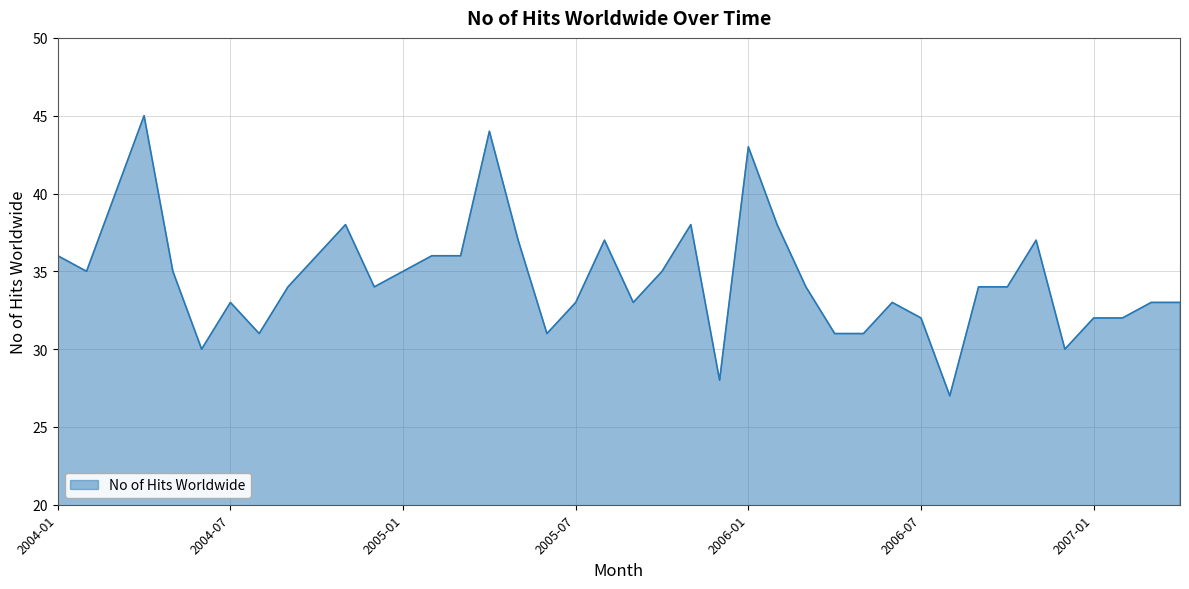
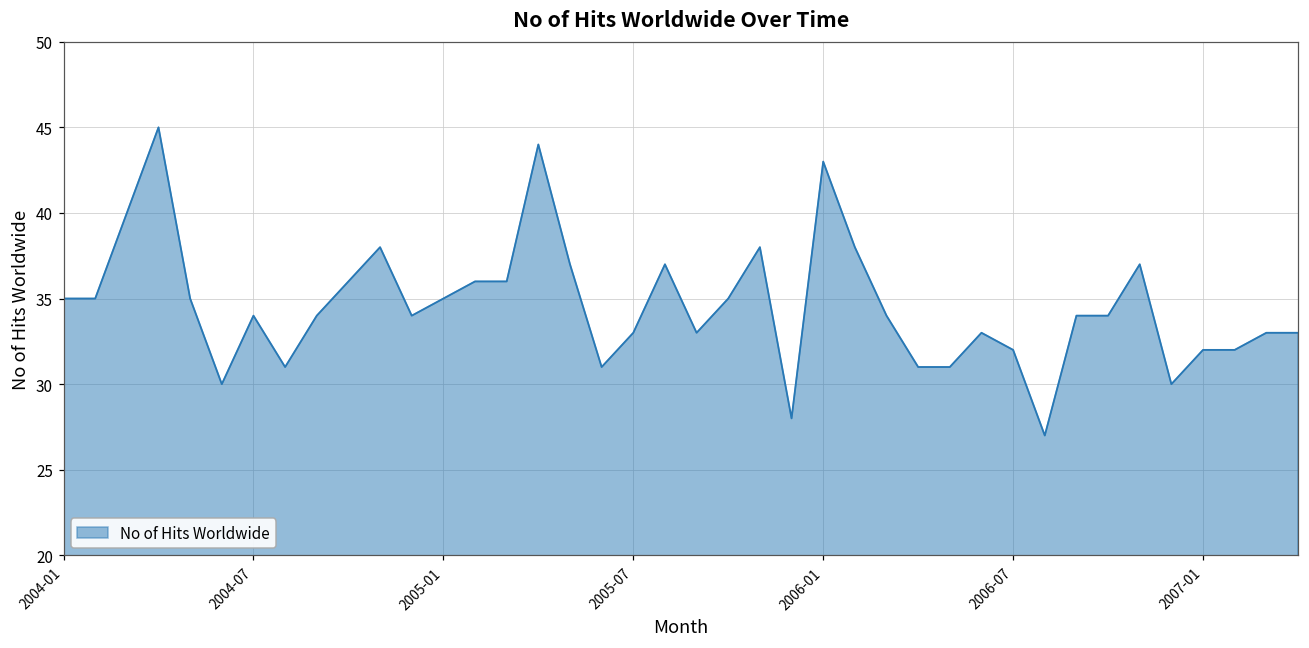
2004-01: 36 -> 35
2004-07: 33 -> 34
